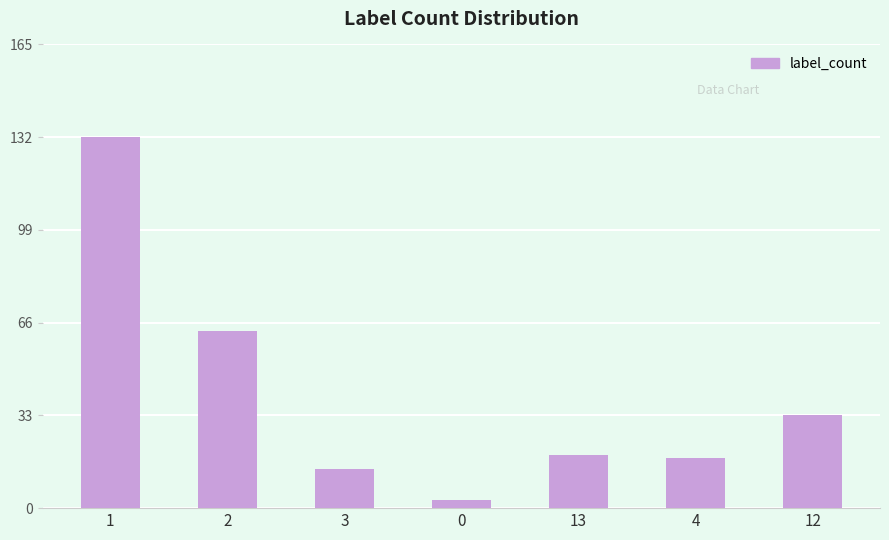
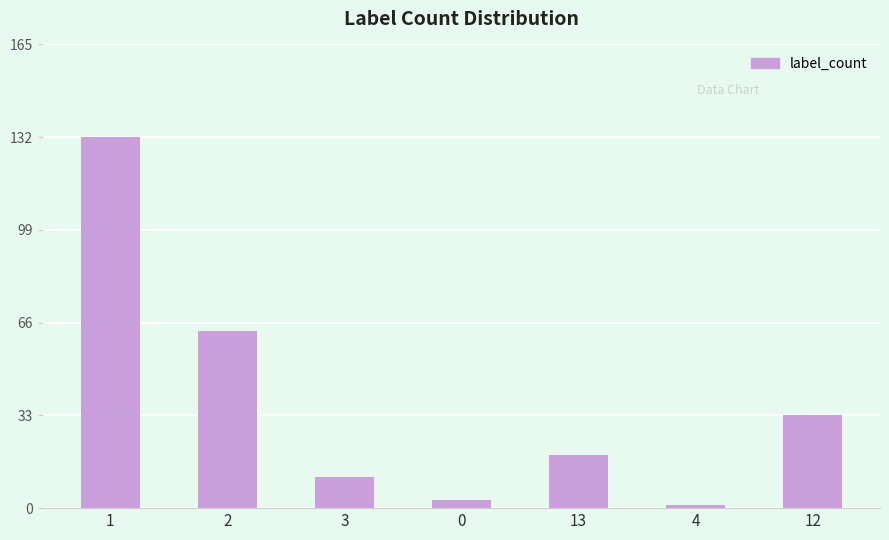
3: 14 -> 11
4: 18 -> 1
